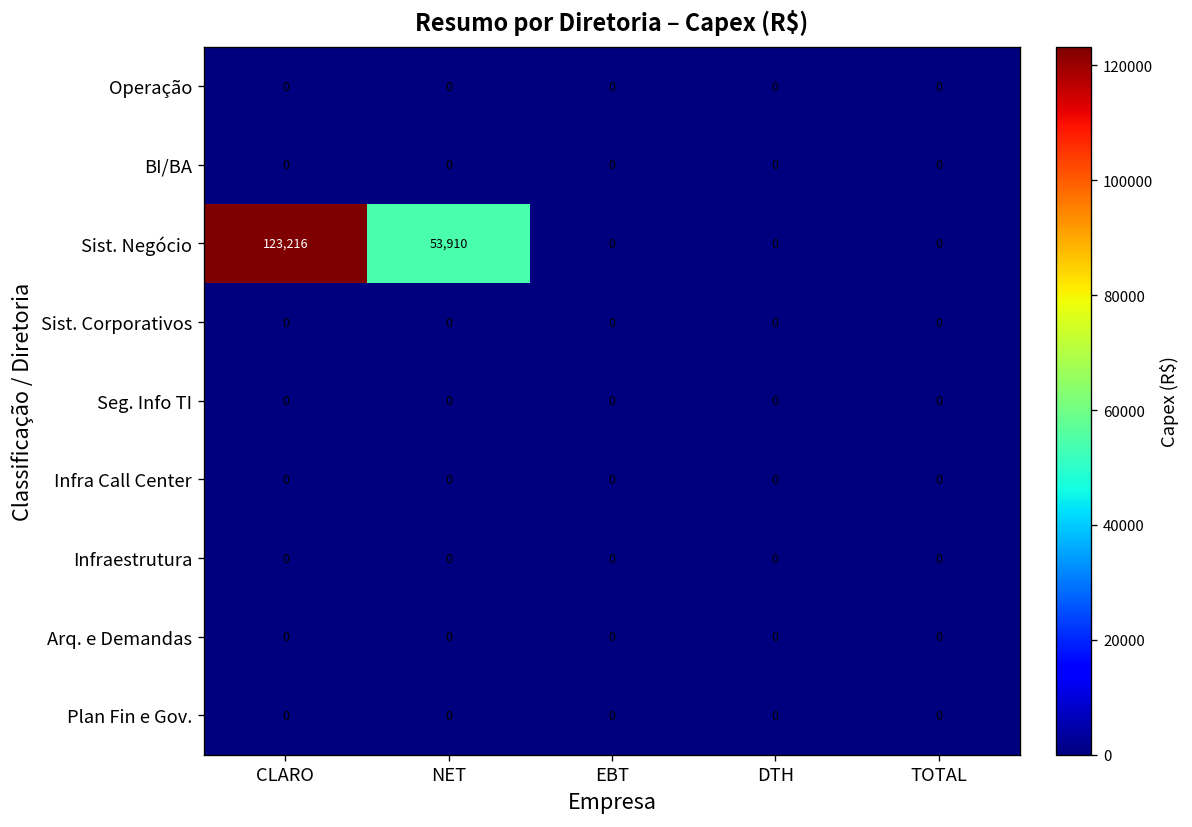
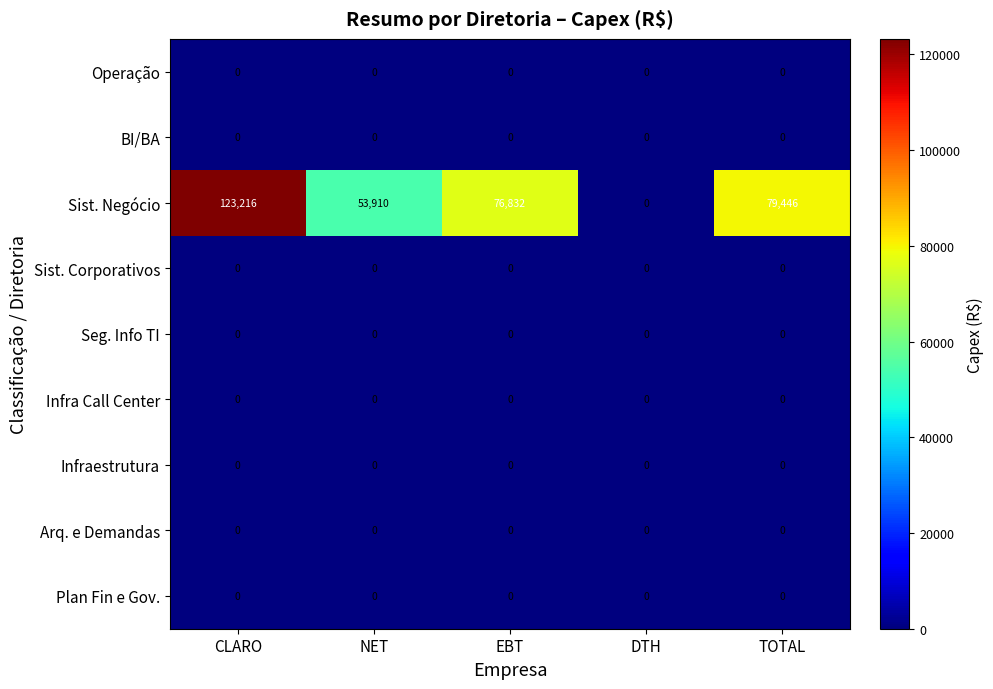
Sist. Negócio, EBT: 0 -> 76,832
Sist. Negócio, TOTAL: 0 -> 79,446
